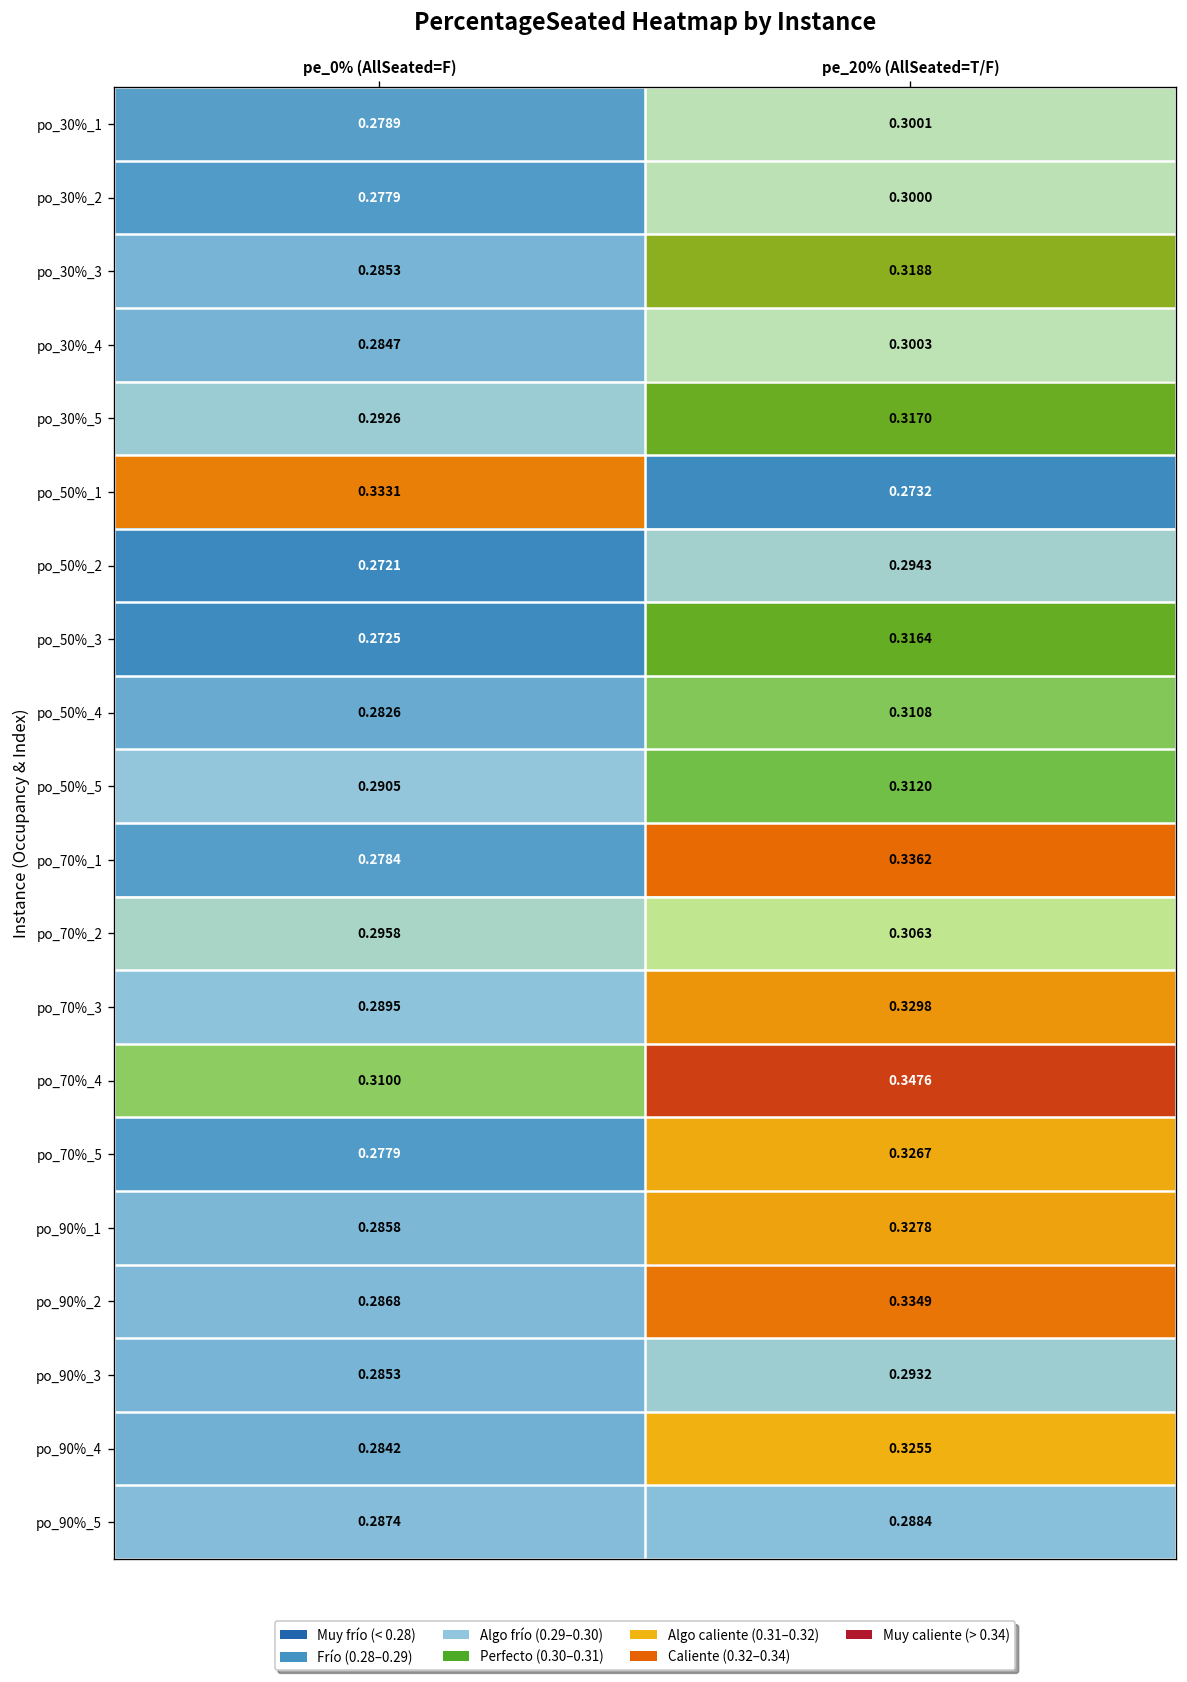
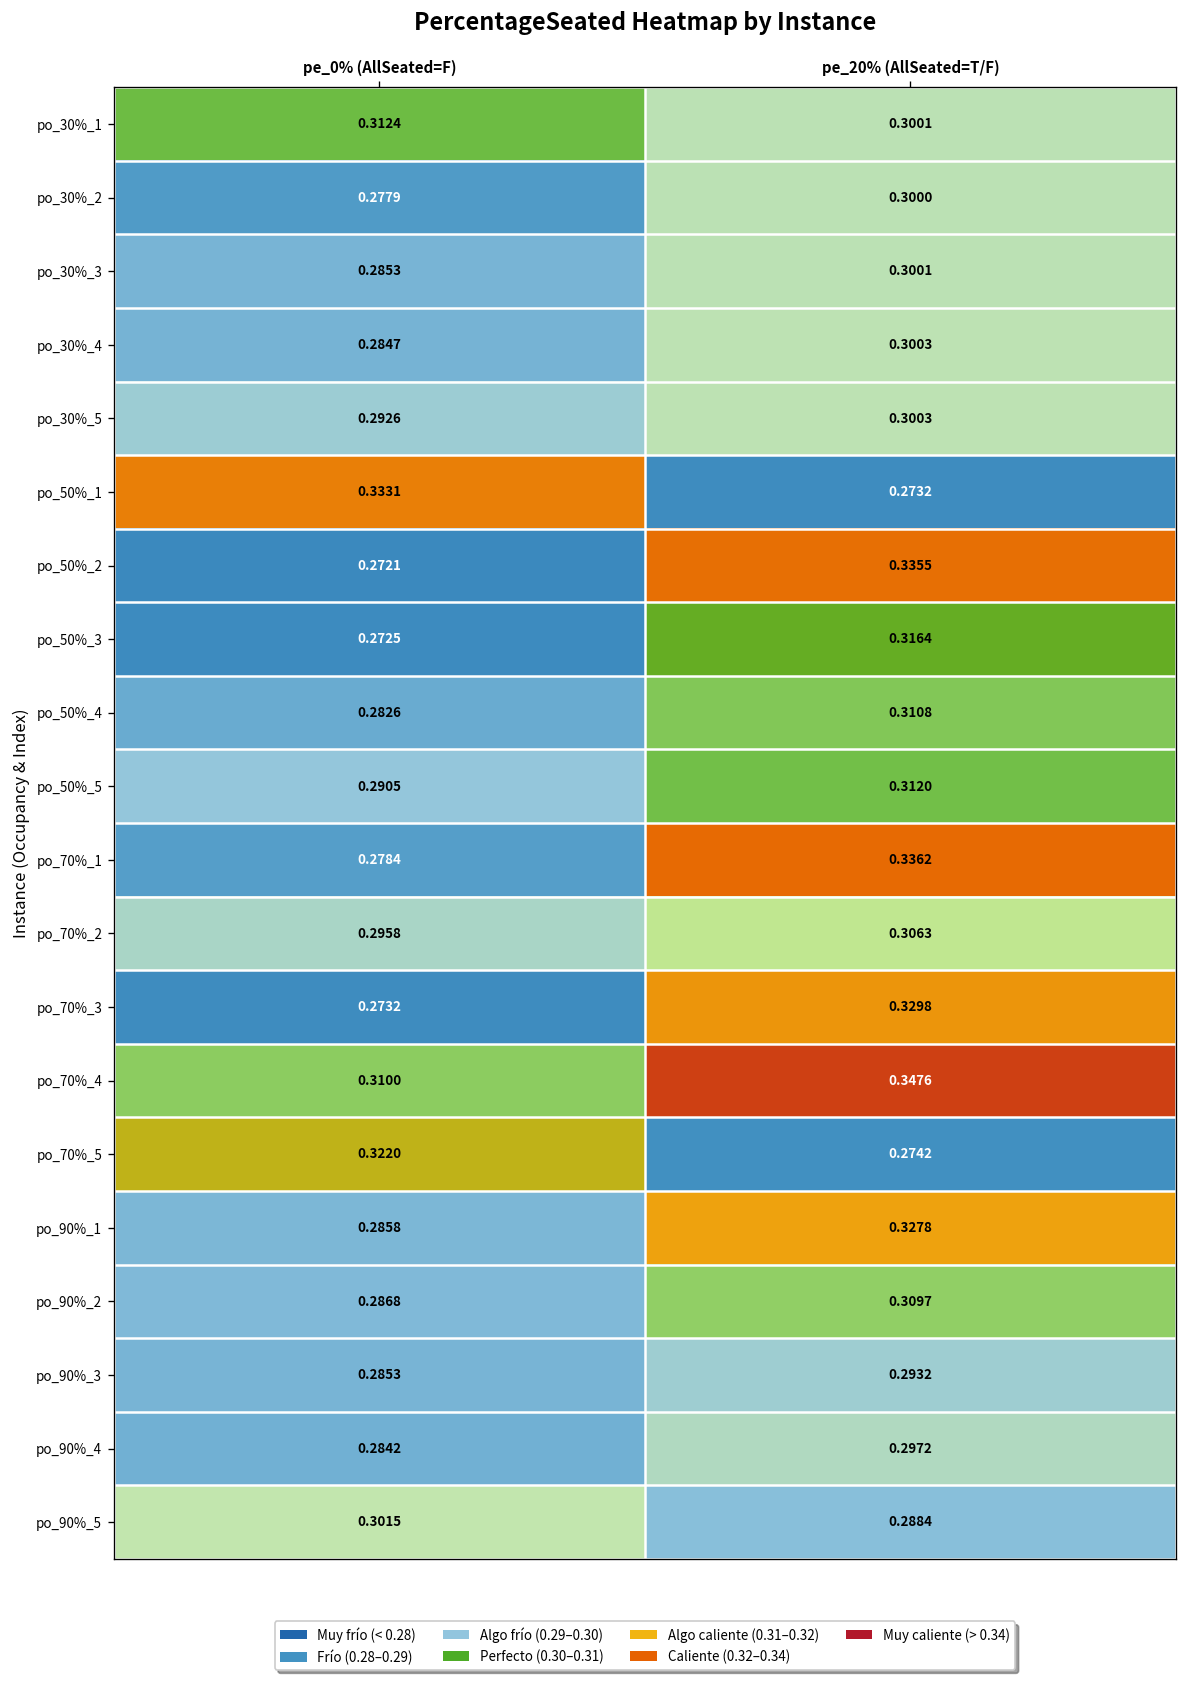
po_30%_1, pe_0% (AllSeated=F): 0.2789 -> 0.3124
po_30%_3, pe_20% (AllSeated=T/F): 0.3188 -> 0.3001
po_30%_5, pe_20% (AllSeated=T/F): 0.3170 -> 0.3003
po_50%_2, pe_20% (AllSeated=T/F): 0.2943 -> 0.3355
po_70%_3, pe_0% (AllSeated=F): 0.2895 -> 0.2732
po_70%_5, pe_0% (AllSeated=F): 0.2779 -> 0.3220
po_70%_5, pe_20% (AllSeated=T/F): 0.3267 -> 0.2742
po_90%_2, pe_20% (AllSeated=T/F): 0.3349 -> 0.3097
po_90%_4, pe_20% (AllSeated=T/F): 0.3255 -> 0.2972
po_90%_5, pe_0% (AllSeated=F): 0.2874 -> 0.3015
